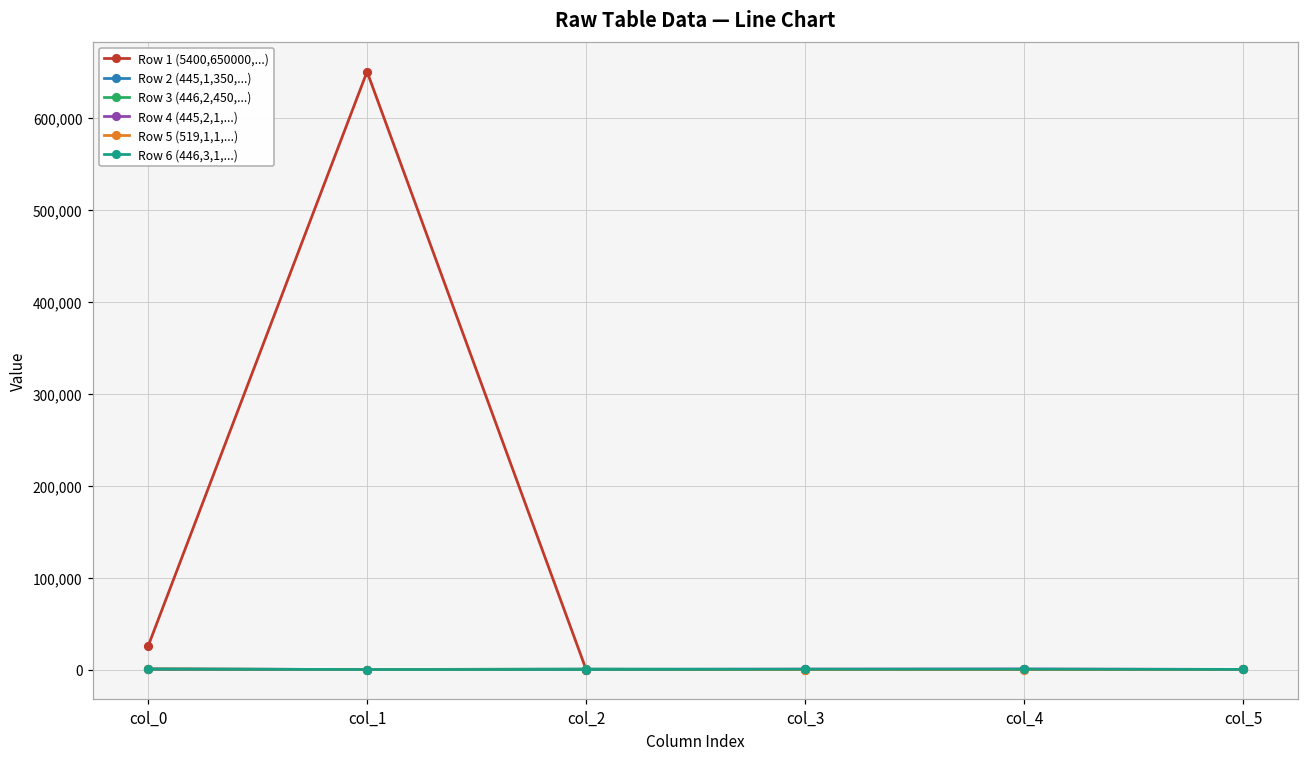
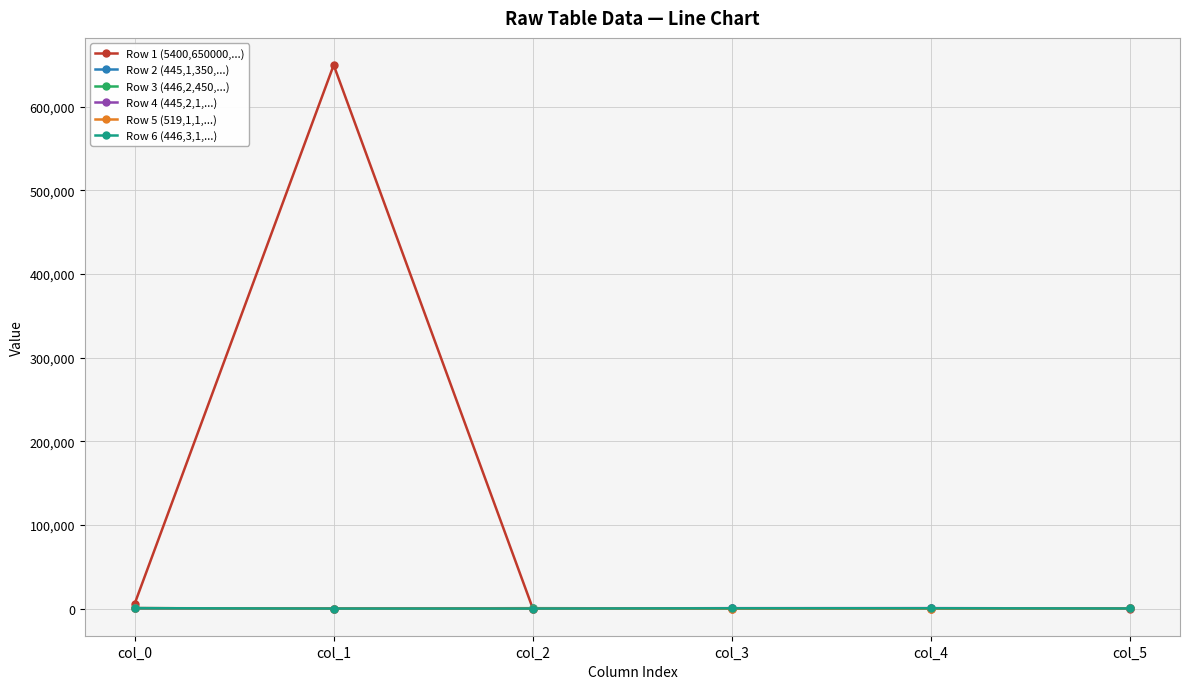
Row 1 (5400,650000,...), col_0: 30,000 -> 10,000
